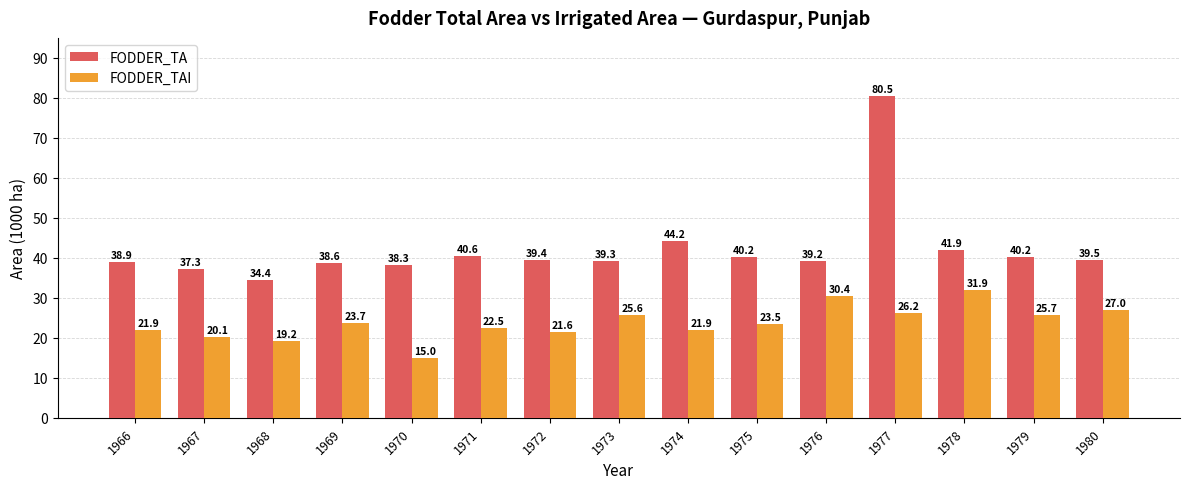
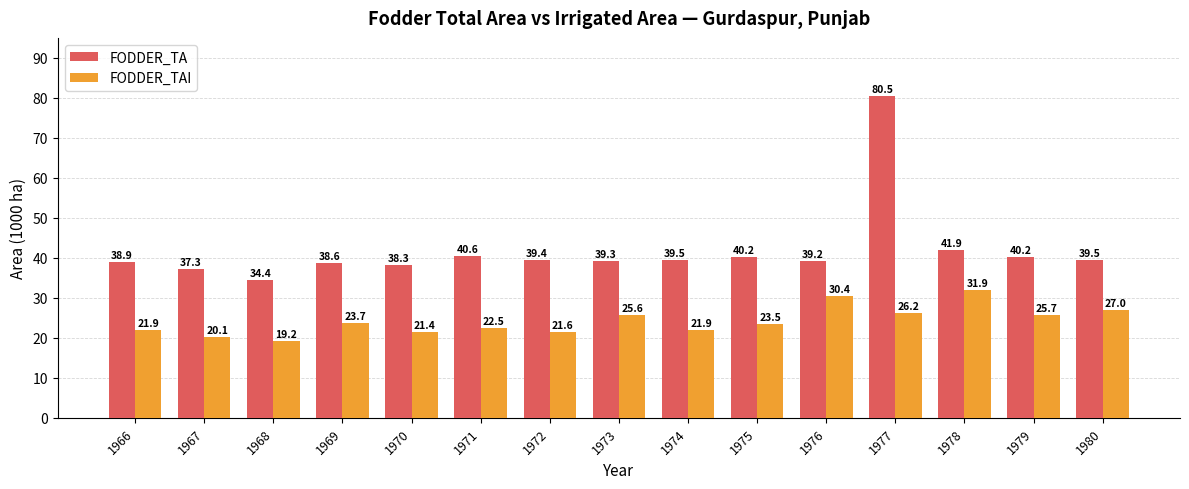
FODDER_TAI, 1970: 15.0 -> 21.4
FODDER_TA, 1974: 44.2 -> 39.5
